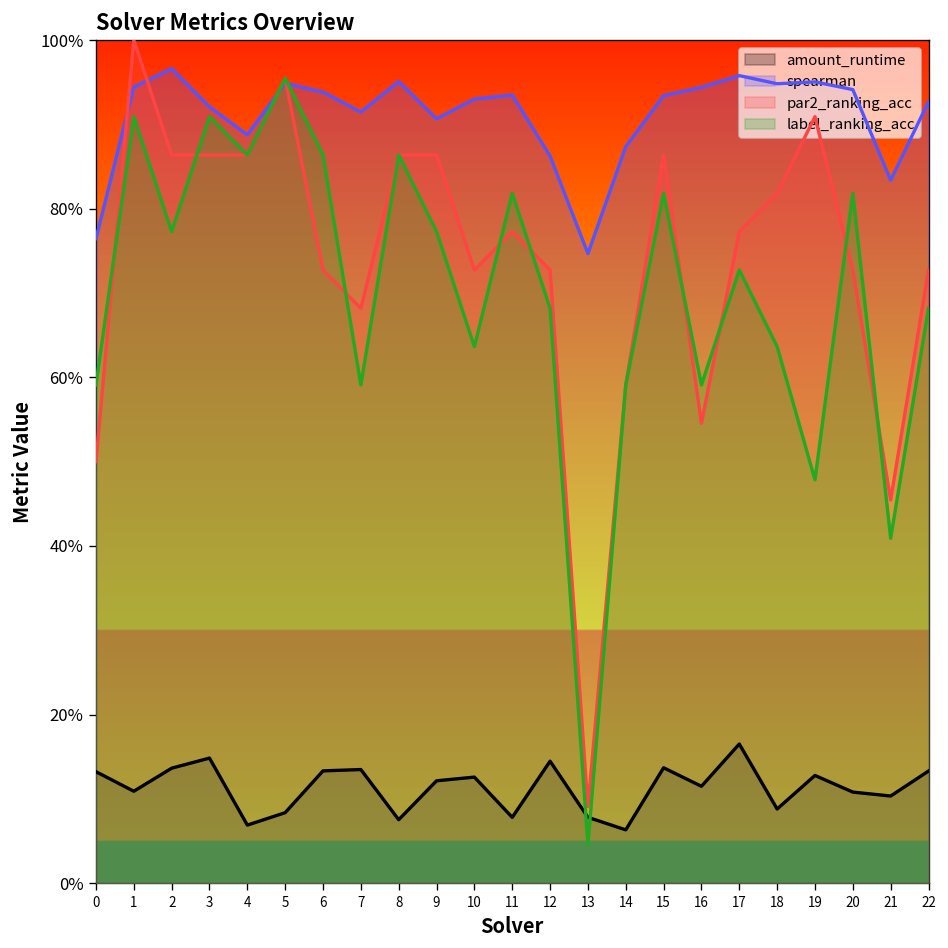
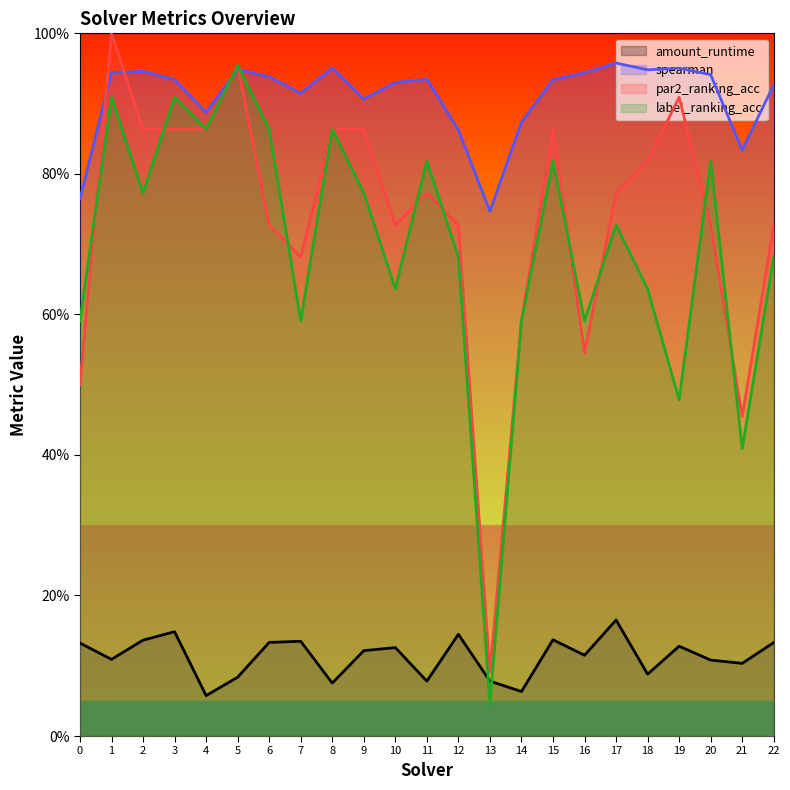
spearman, 2: 97% -> 95%
spearman, 3: 92% -> 93%
amount_runtime, 4: 7% -> 6%
